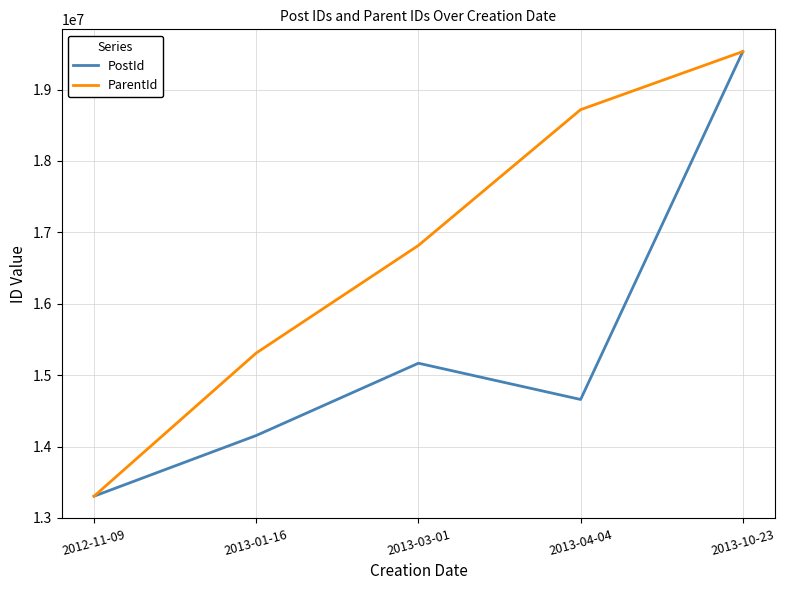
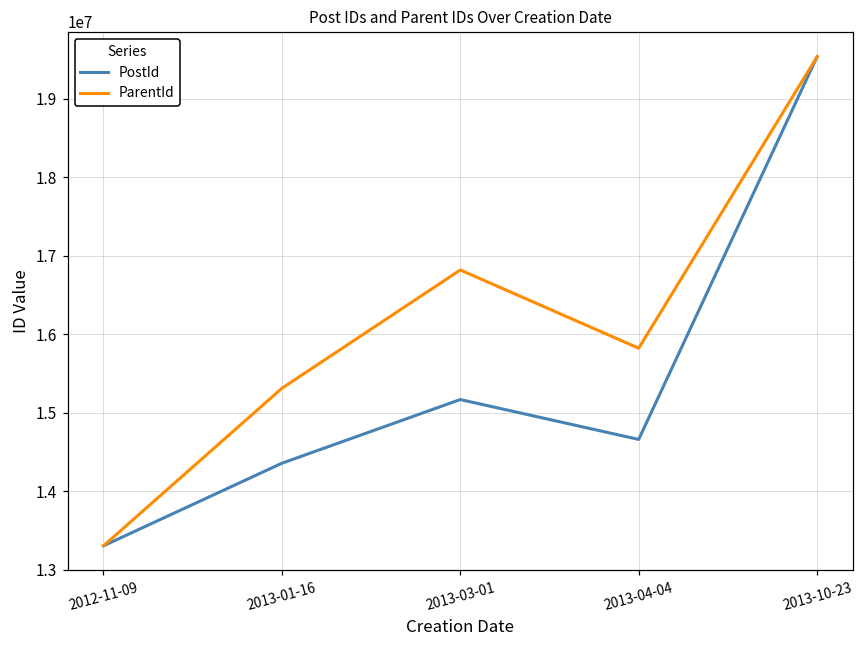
PostId, 2013-01-16: 14200000 -> 14400000
ParentId, 2013-04-04: 18700000 -> 15800000
